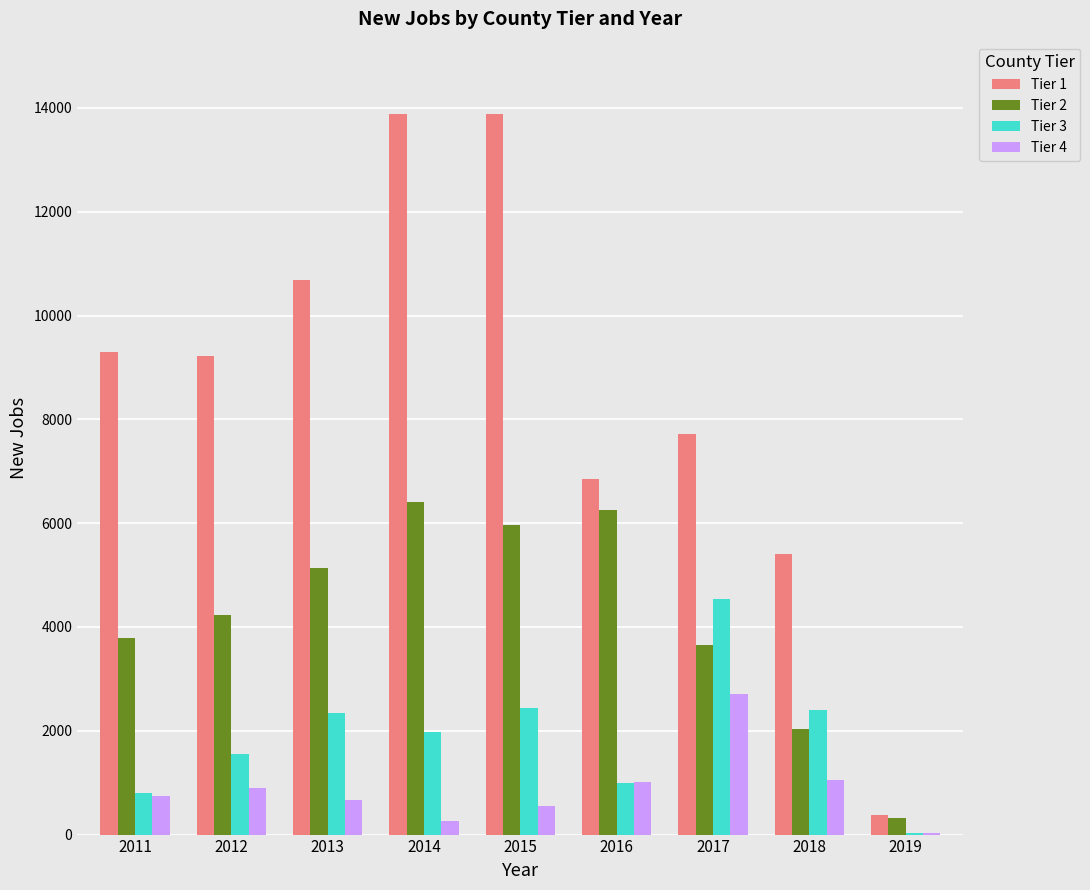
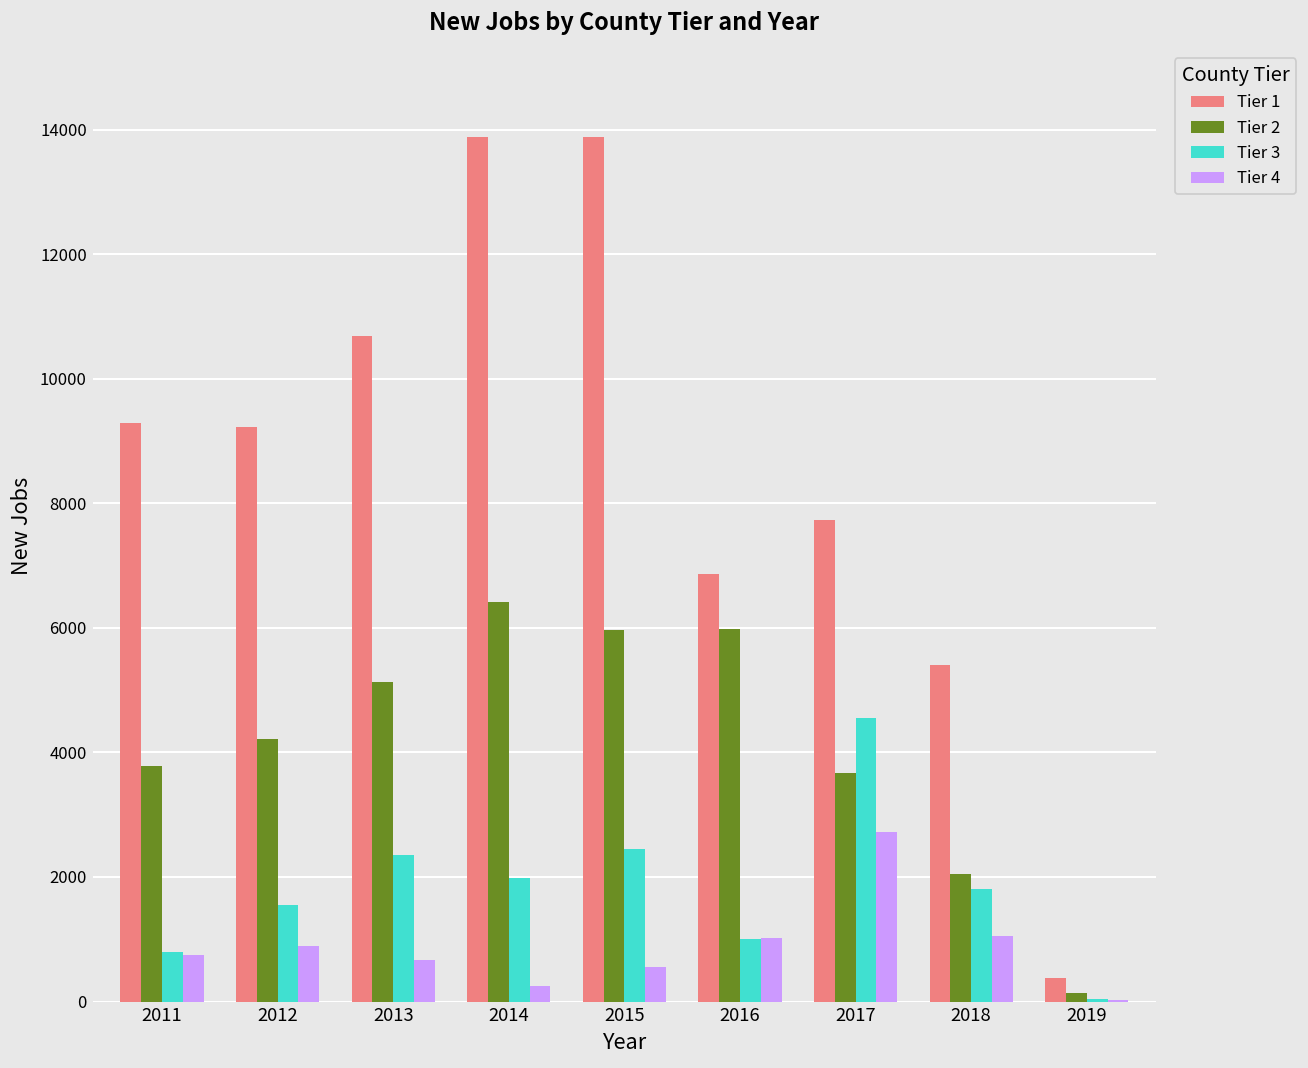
Tier 2, 2016: 6200 -> 6000
Tier 3, 2018: 2400 -> 1800
Tier 2, 2019: 300 -> 100
